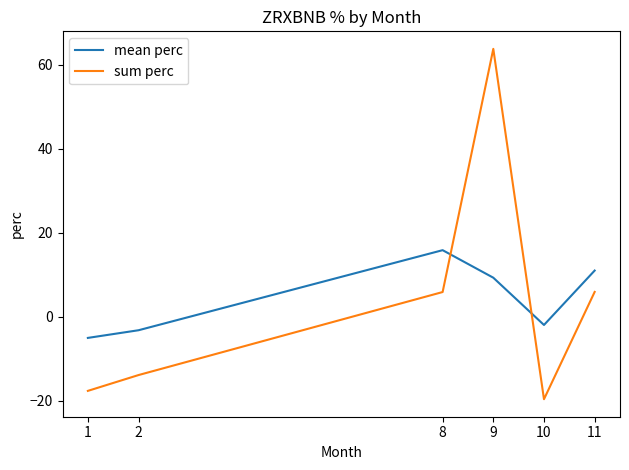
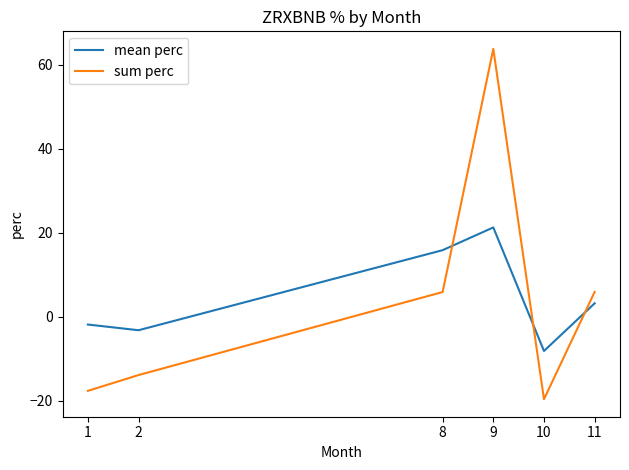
mean perc, 1: -5 -> -2
mean perc, 9: 9 -> 21
mean perc, 10: -2 -> -8
mean perc, 11: 11 -> 3
